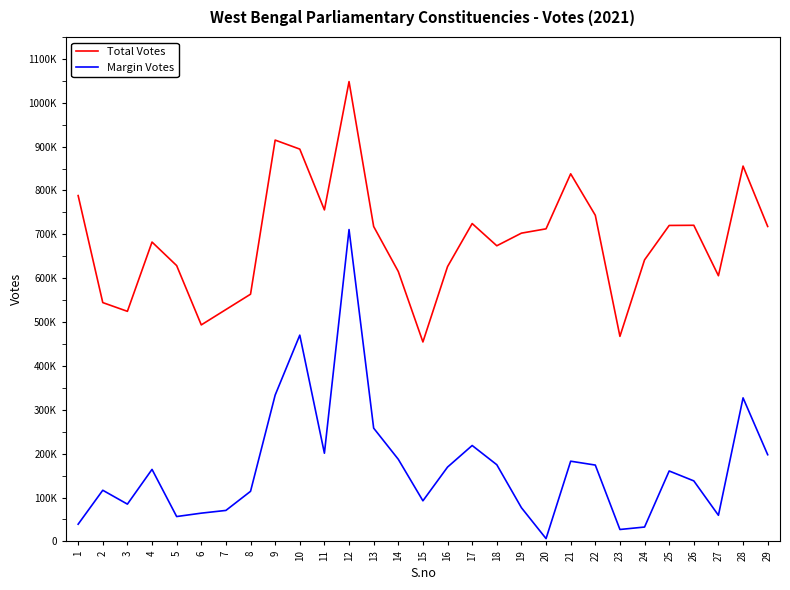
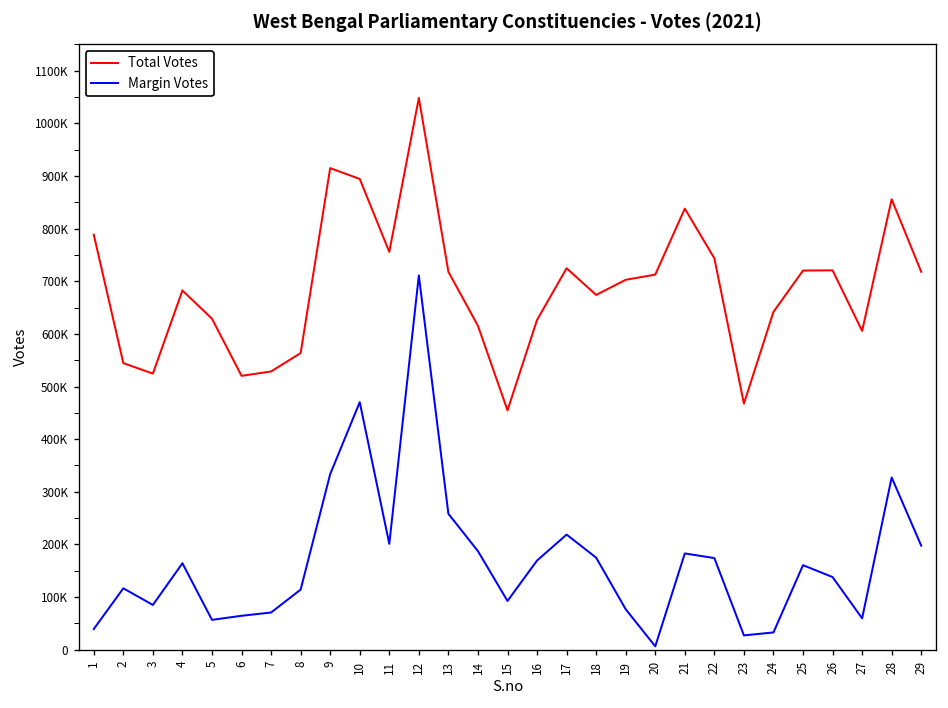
Total Votes, 6: 490000 -> 520000
